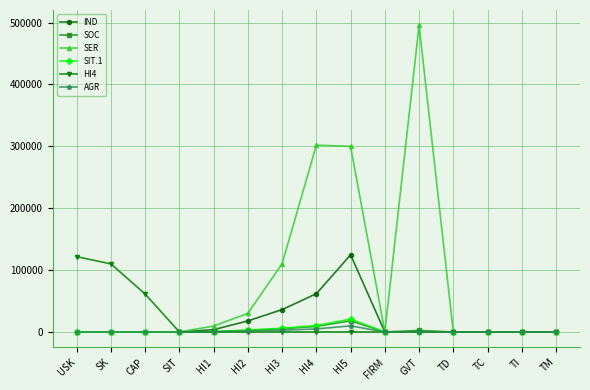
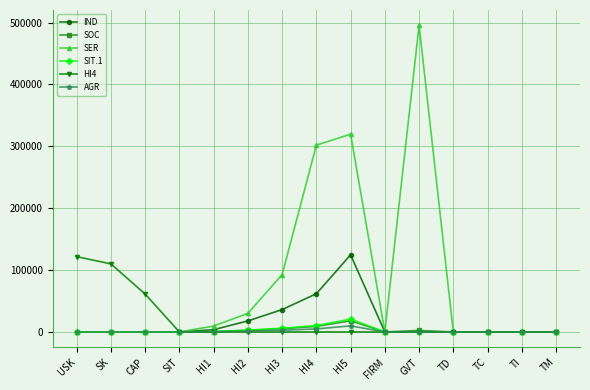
SER, HI3: 110000 -> 90000
SER, HI5: 300000 -> 320000
